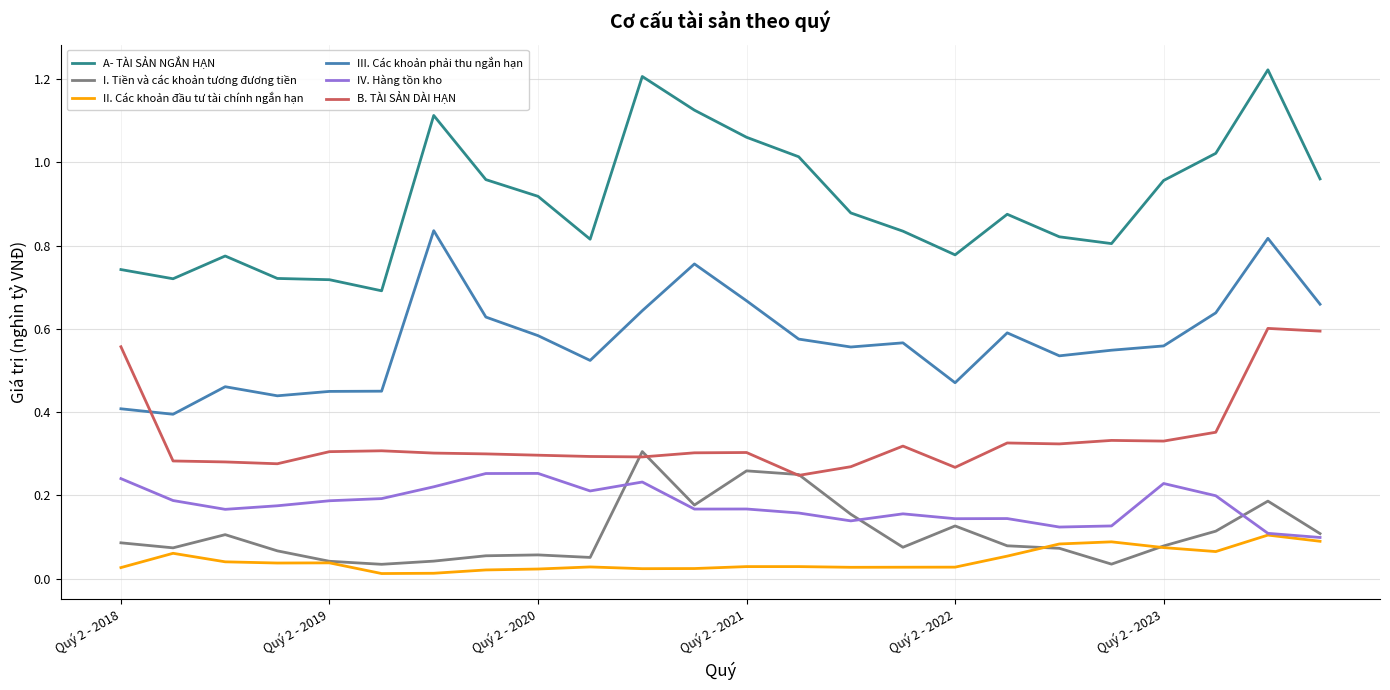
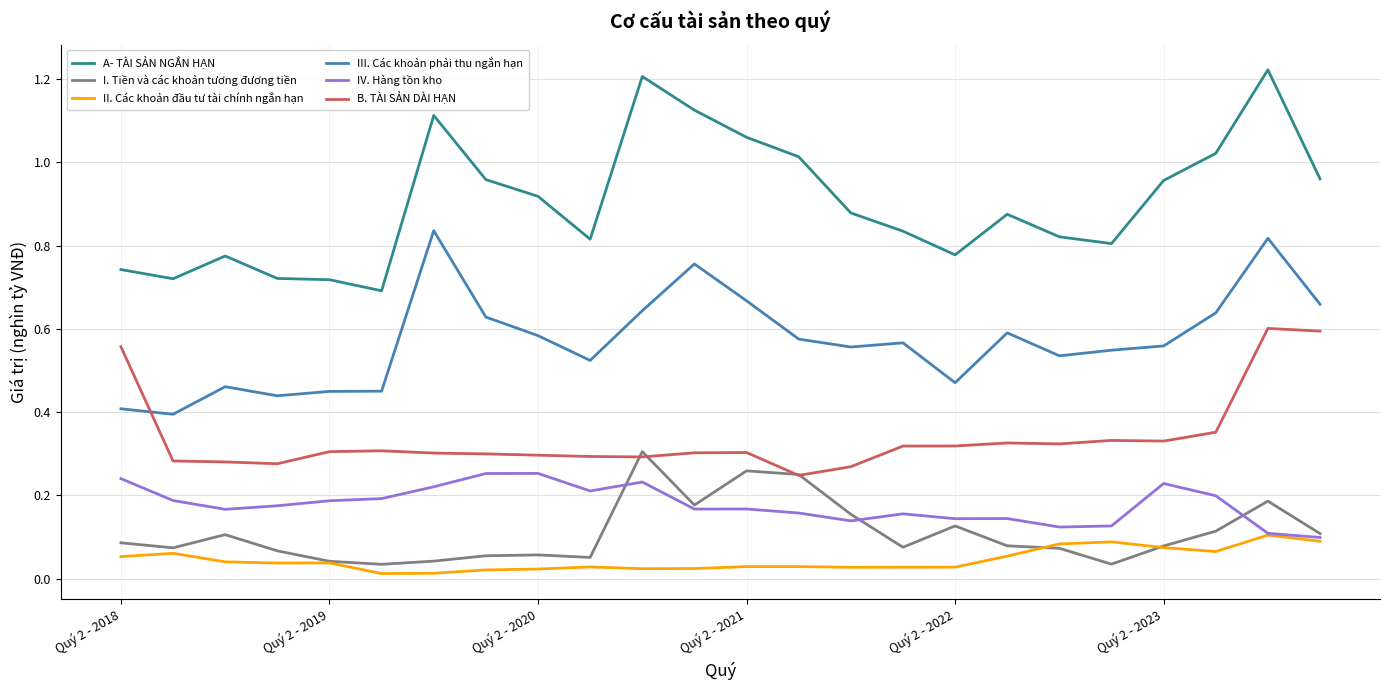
II. Các khoản đầu tư tài chính ngắn hạn, Quý 2 - 2018: 0.03 -> 0.05
B. TÀI SẢN DÀI HẠN, Quý 2 - 2022: 0.27 -> 0.32
